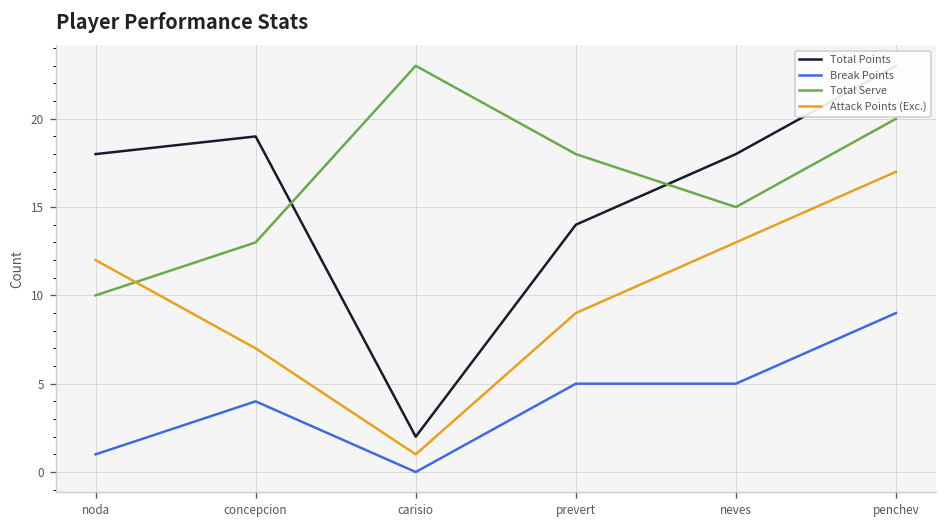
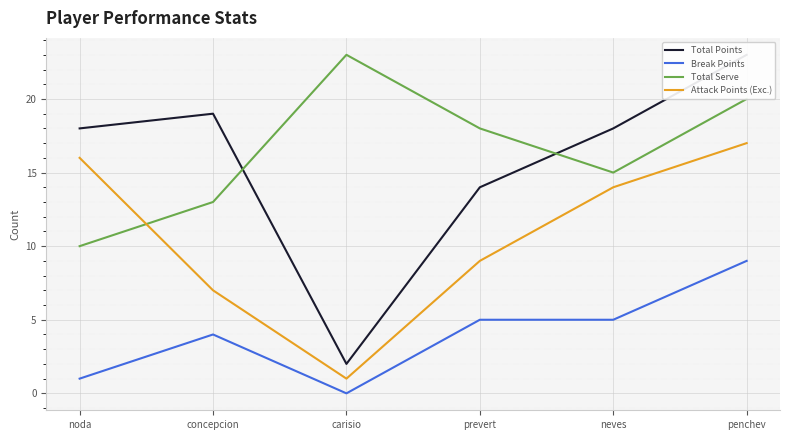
Attack Points (Exc.), noda: 12 -> 16
Attack Points (Exc.), neves: 13 -> 14
